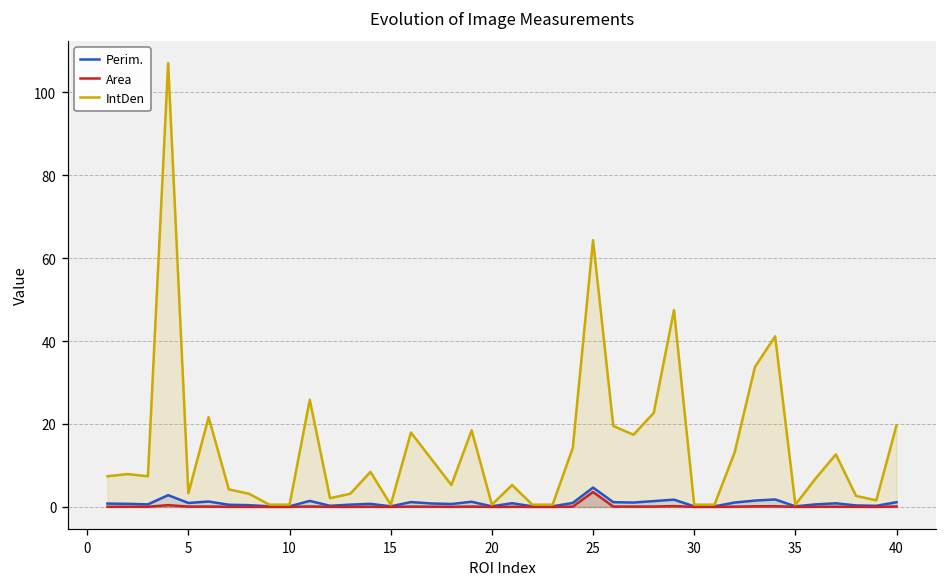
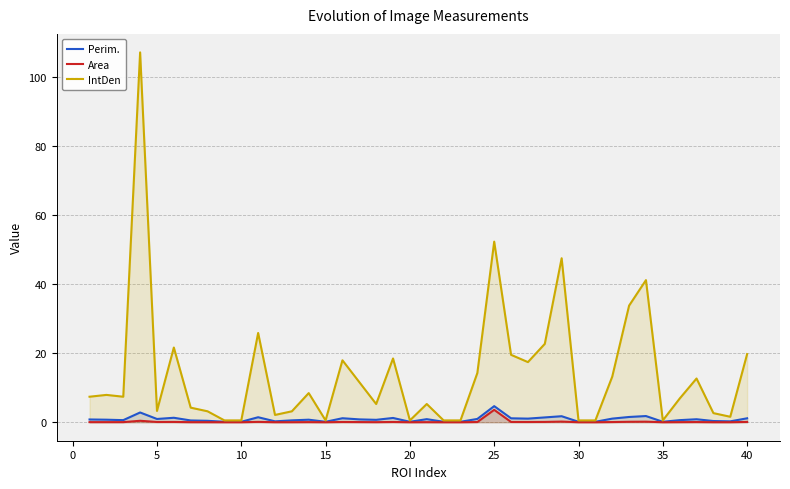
IntDen, 25: 64 -> 52
